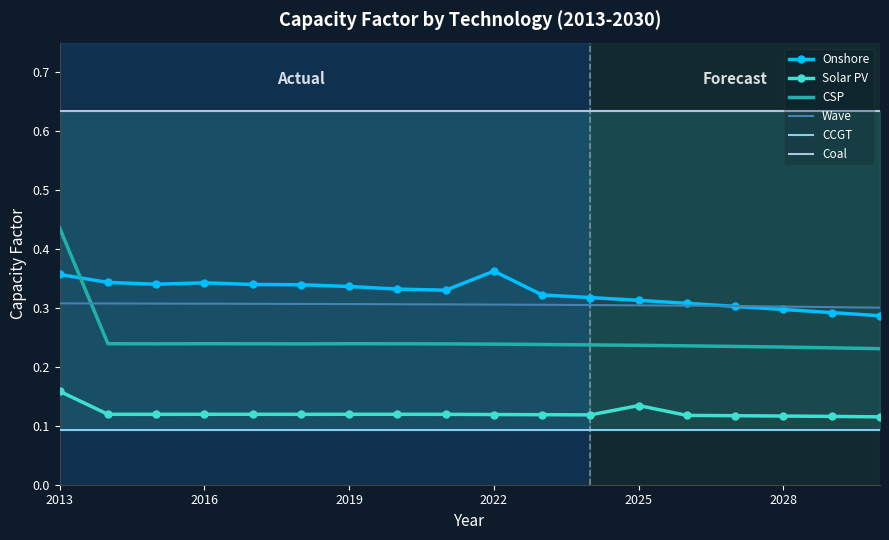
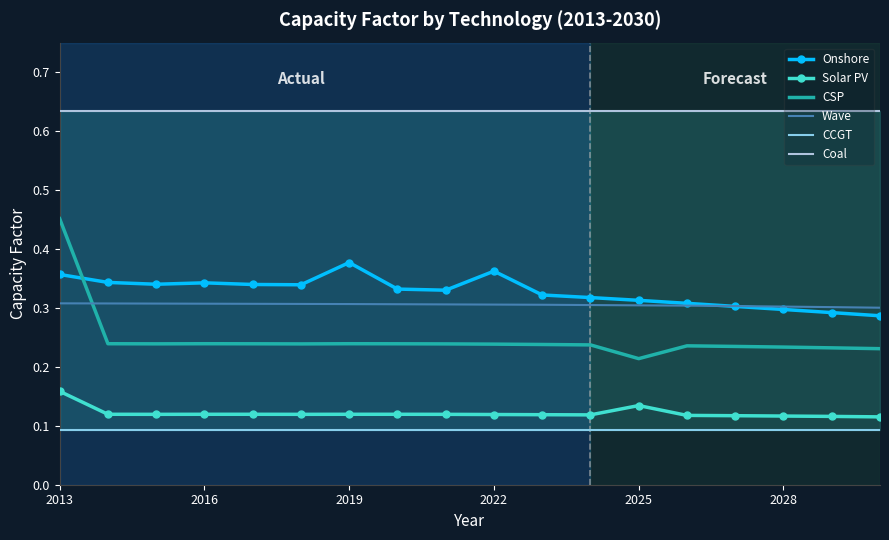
CSP, 2013: 0.44 -> 0.45
Onshore, 2019: 0.34 -> 0.38
CSP, 2025: 0.24 -> 0.21
